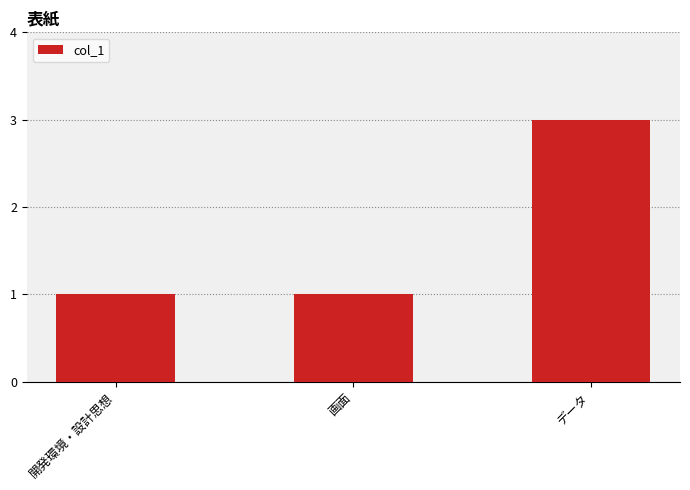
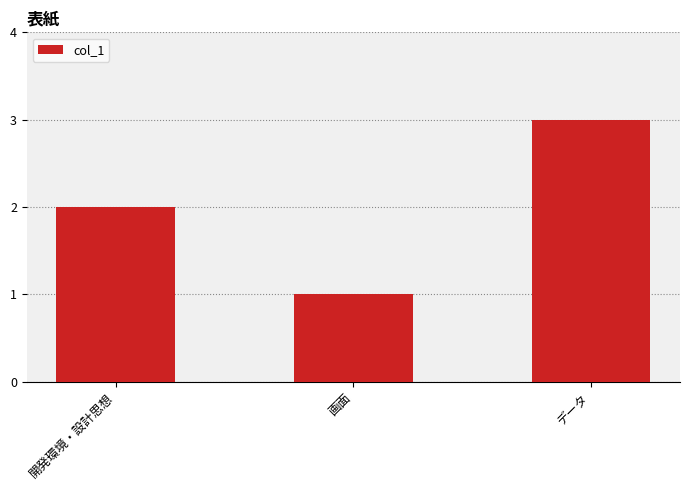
開発環境・設計思想: 1 -> 2
